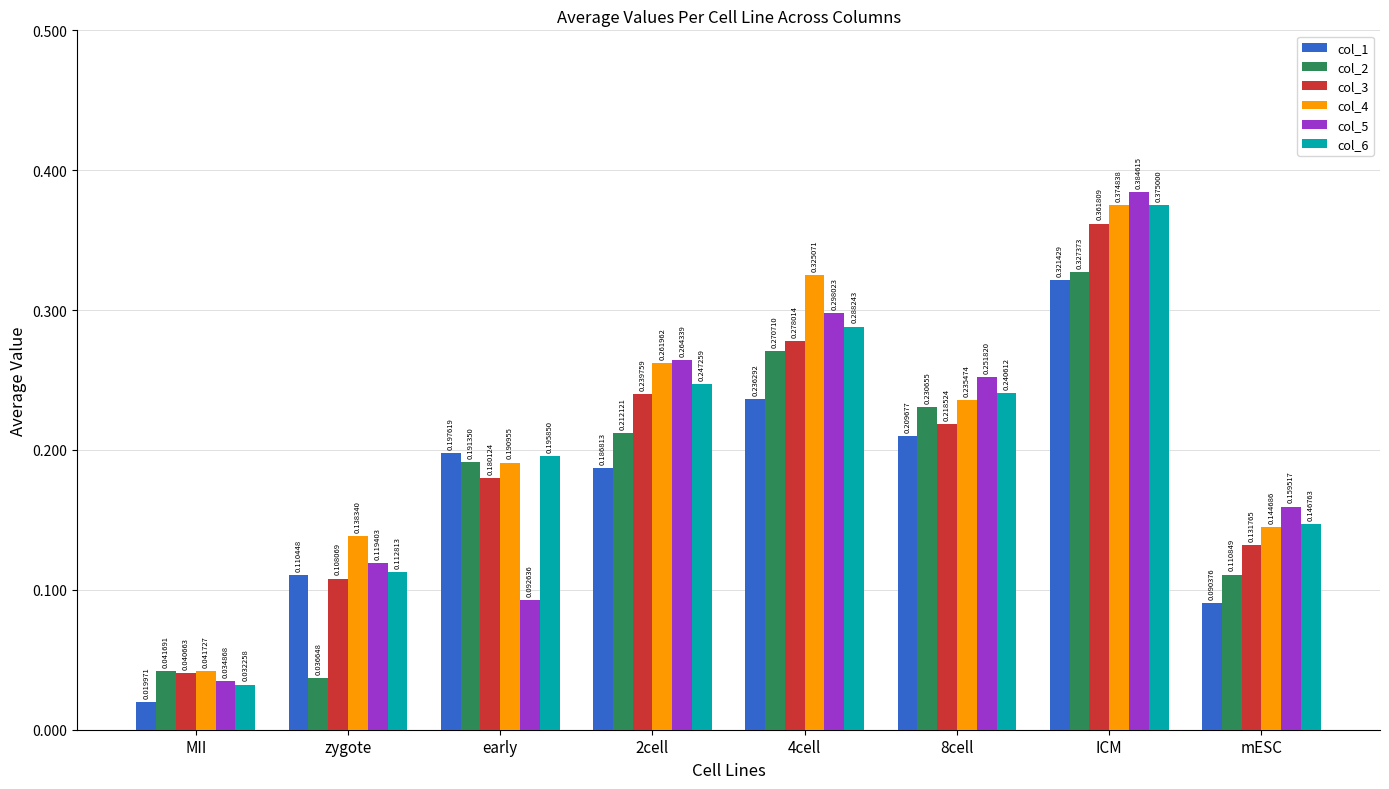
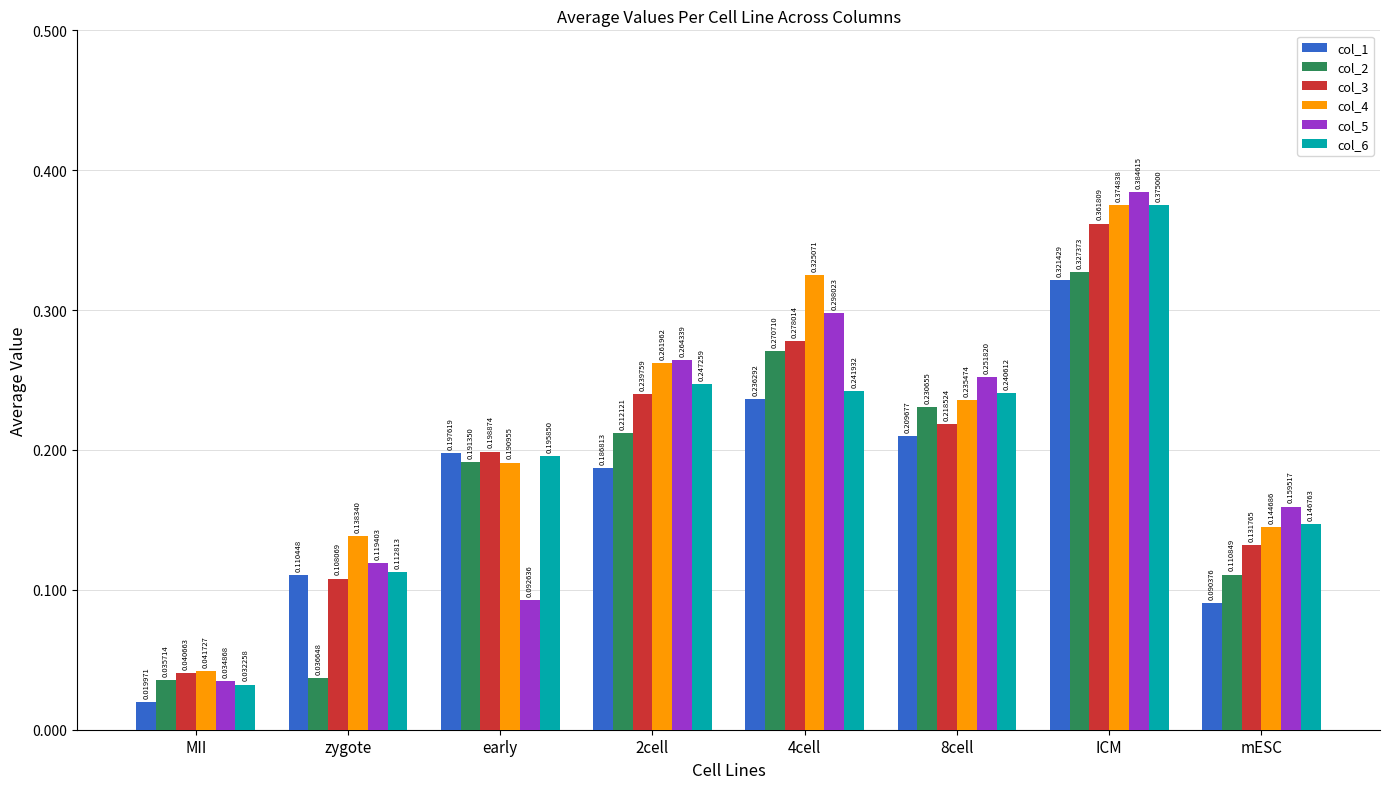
col_2, MII: 0.041691 -> 0.035714
col_3, early: 0.180124 -> 0.198874
col_6, 4cell: 0.288243 -> 0.241932
